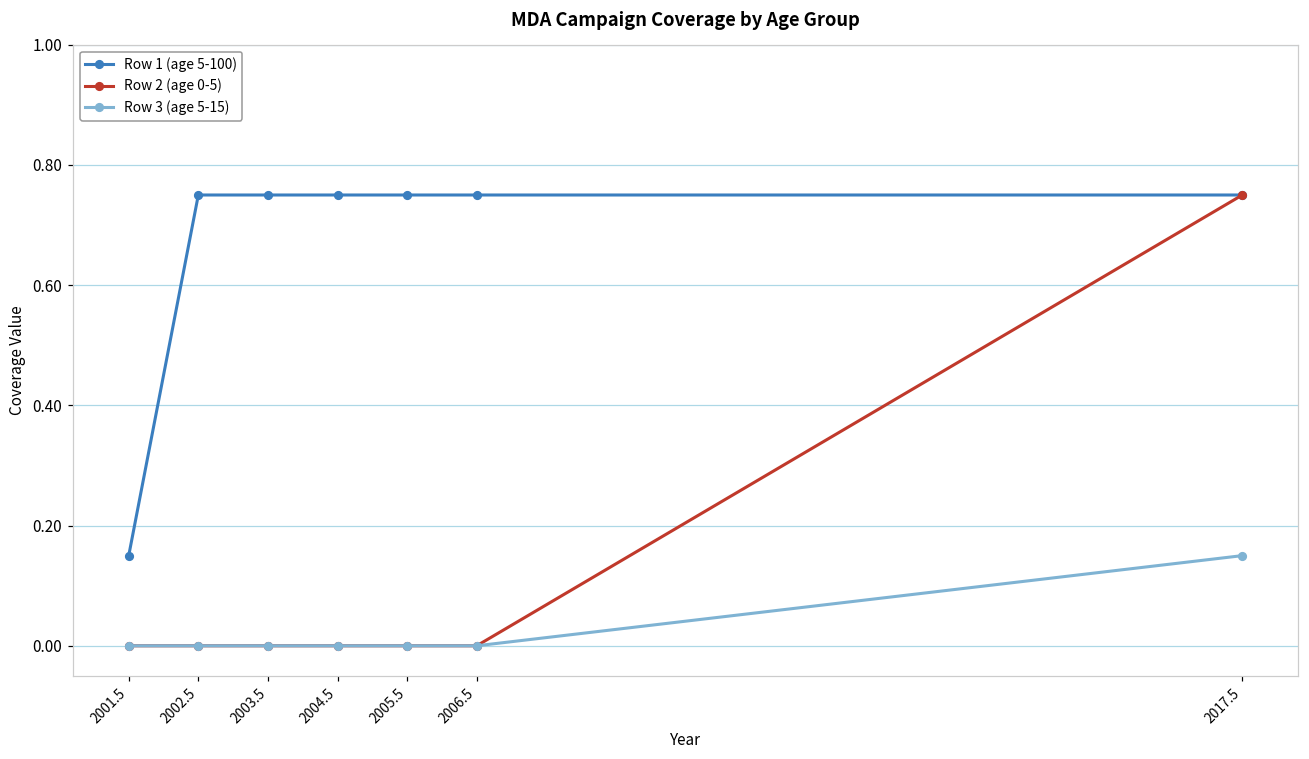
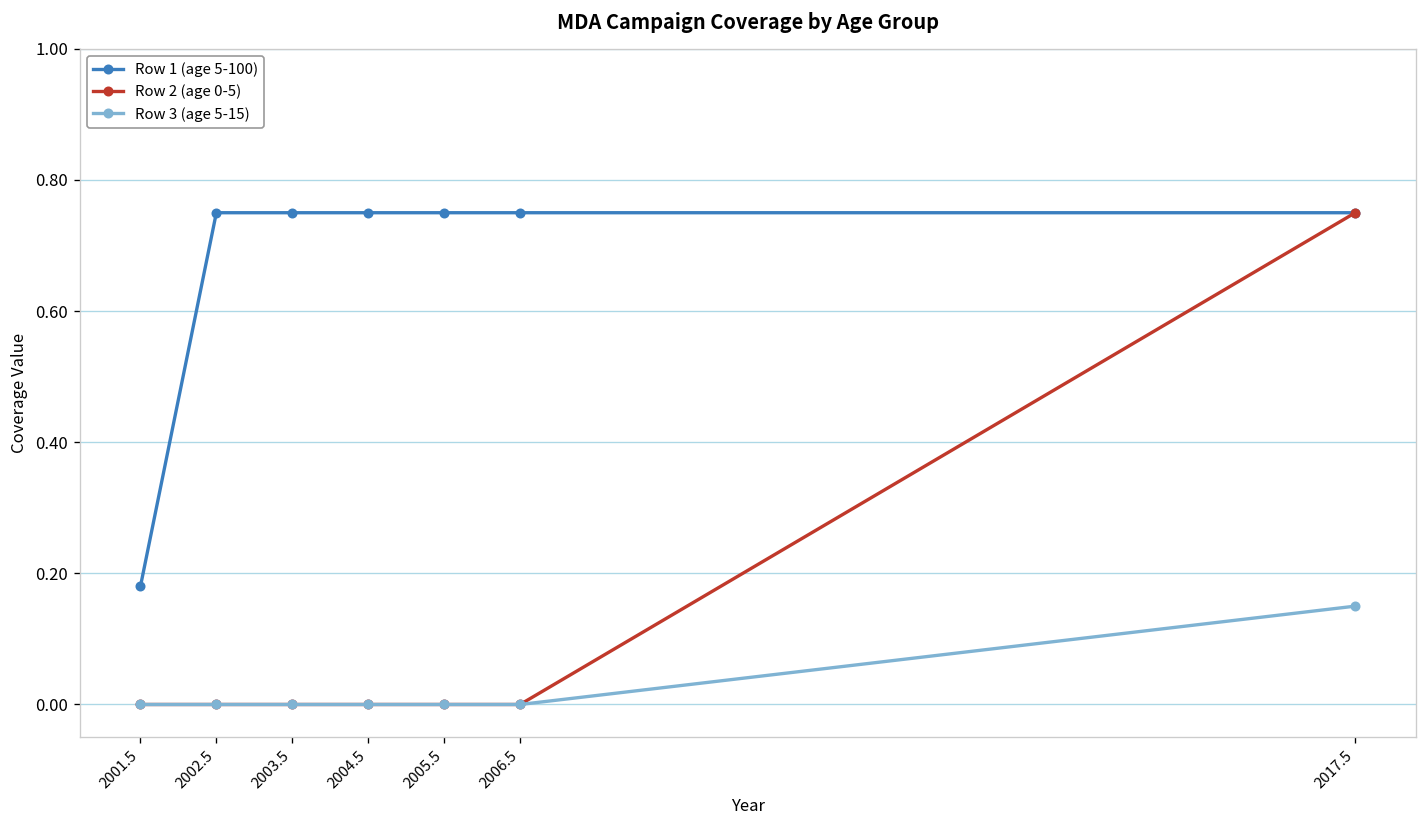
Row 1 (age 5-100), 2001.5: 0.15 -> 0.18
